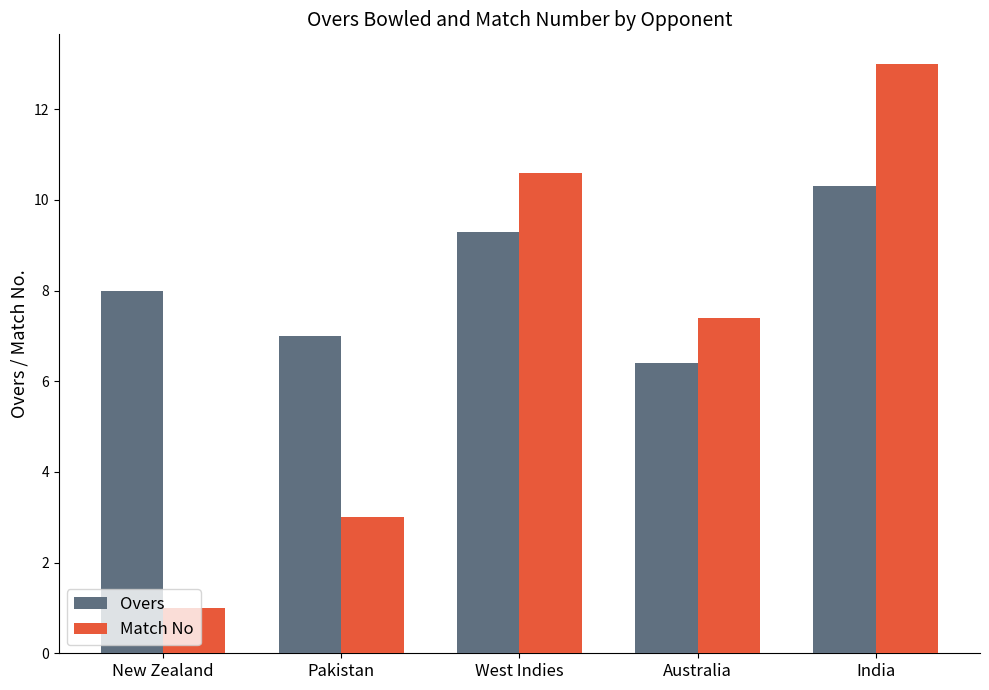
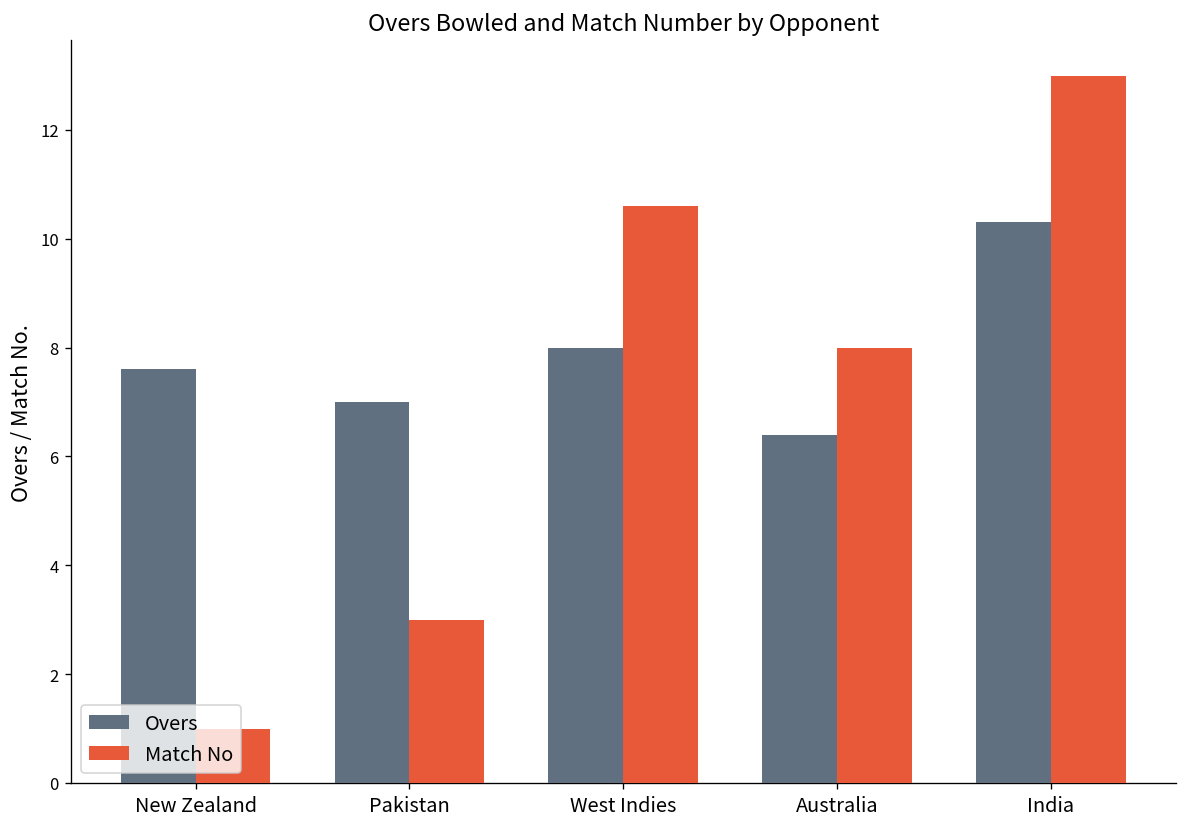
Overs, New Zealand: 8.0 -> 7.6
Overs, West Indies: 9.3 -> 8.0
Match No, Australia: 7.4 -> 8.0
